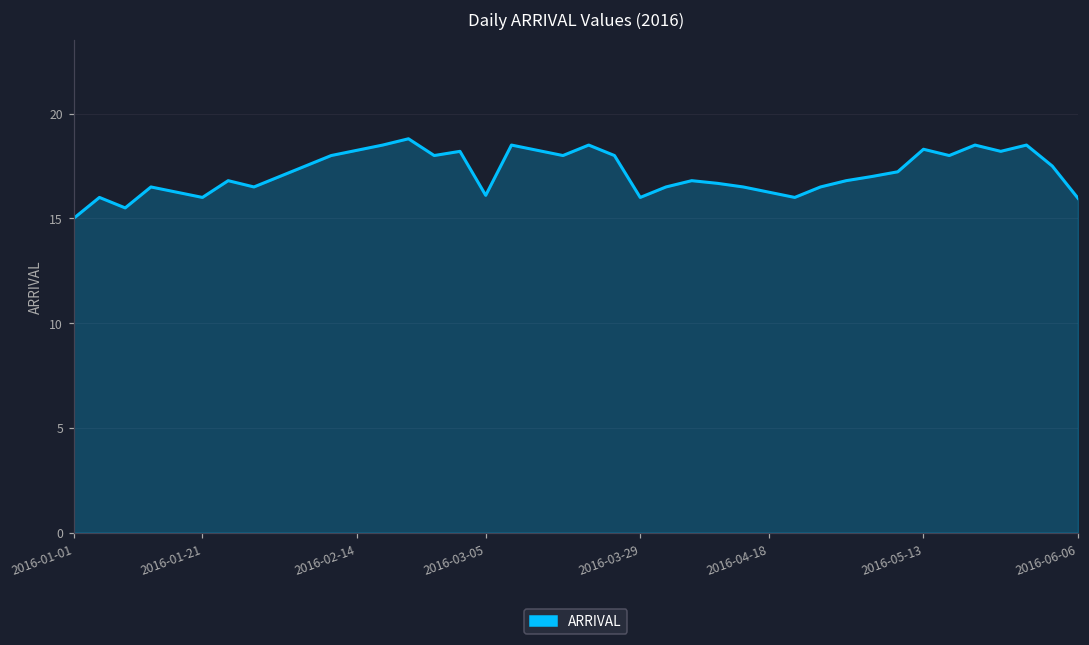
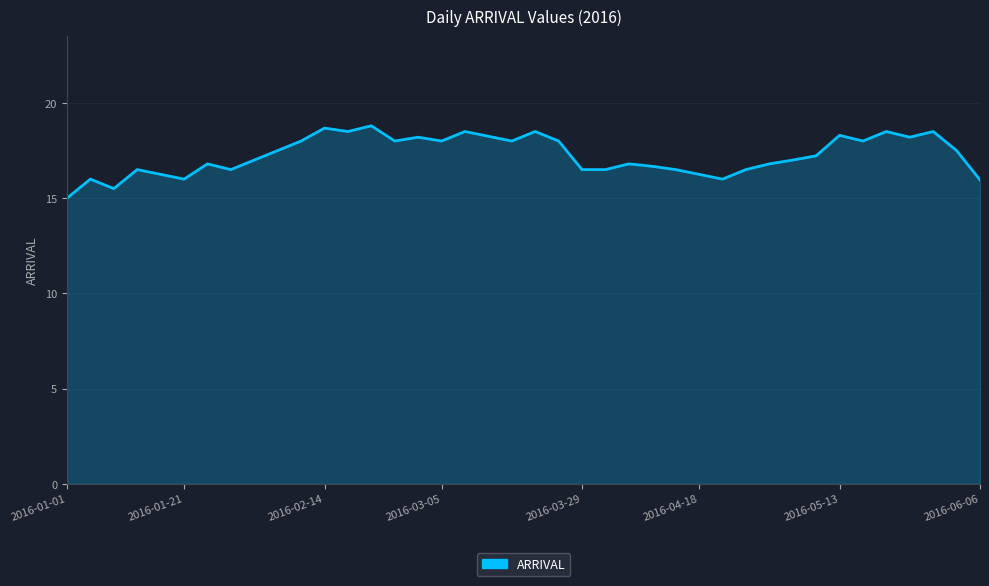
2016-02-14: 18.3 -> 18.7
2016-03-05: 16.1 -> 18.0
2016-03-29: 16.0 -> 16.5
